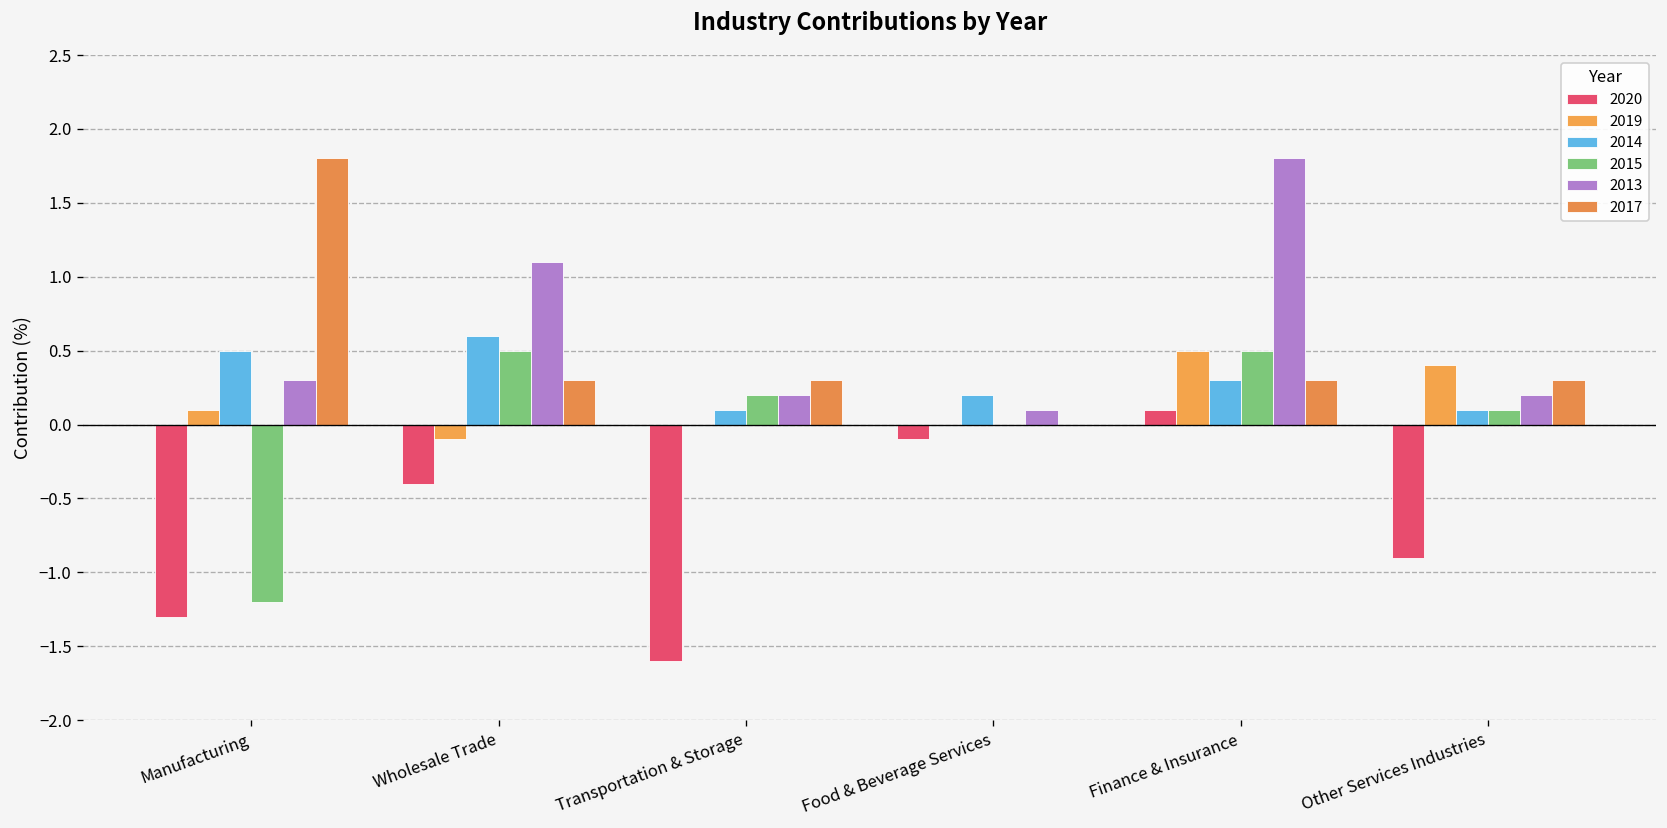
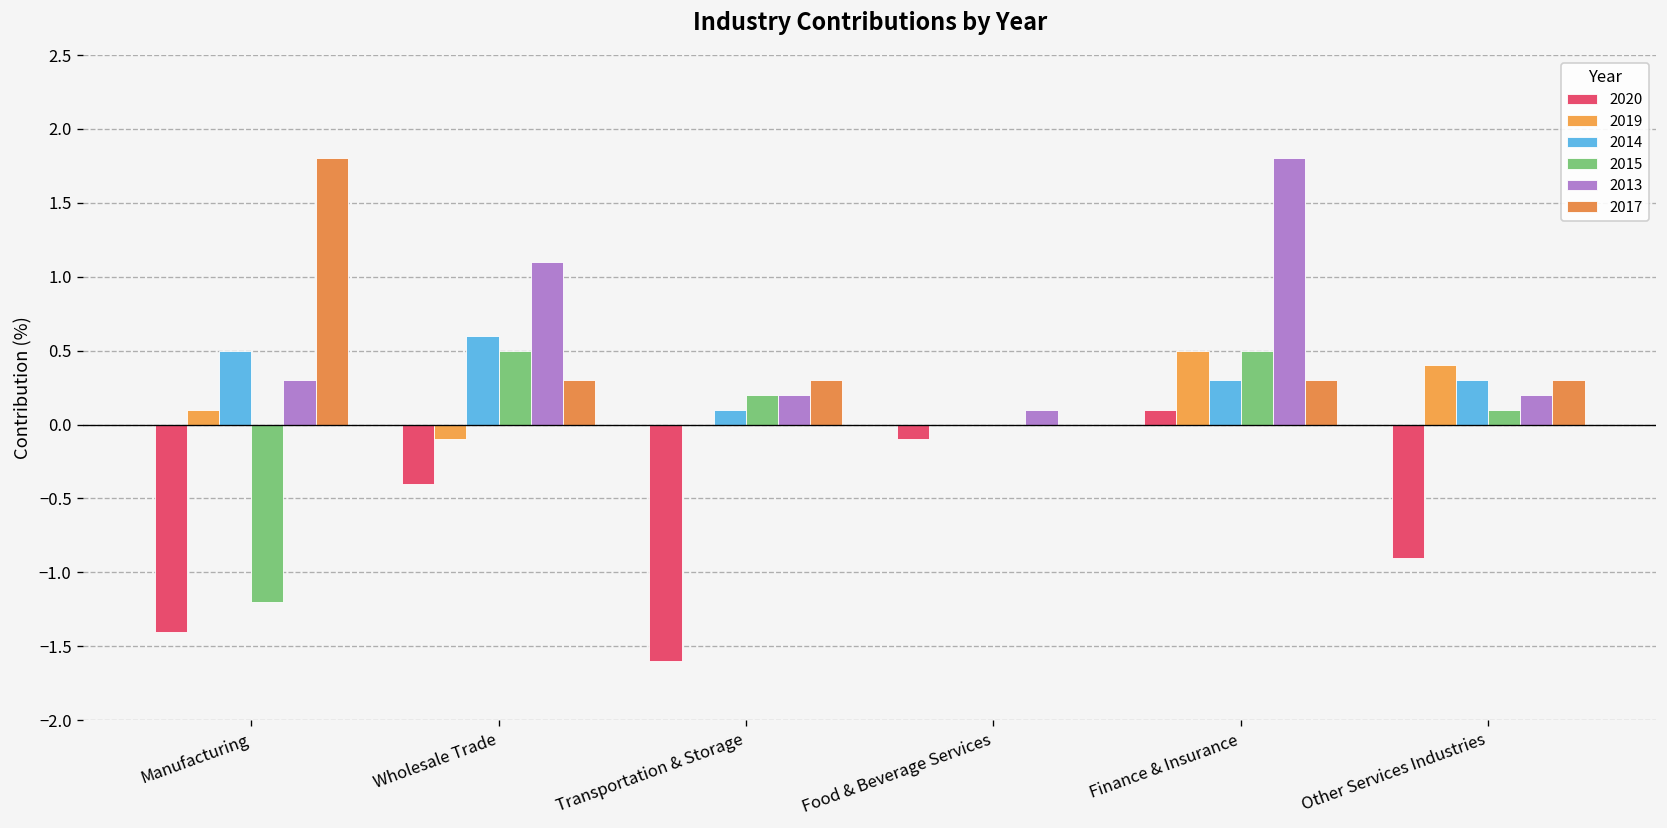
2020, Manufacturing: -1.3 -> -1.4
2014, Food & Beverage Services: 0.2 -> 0.0
2014, Other Services Industries: 0.1 -> 0.3
